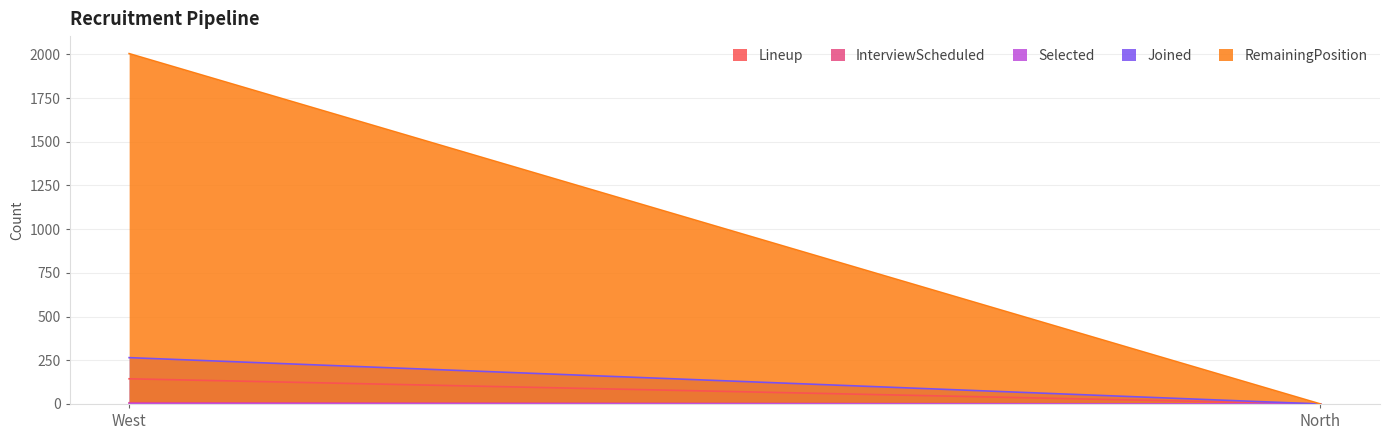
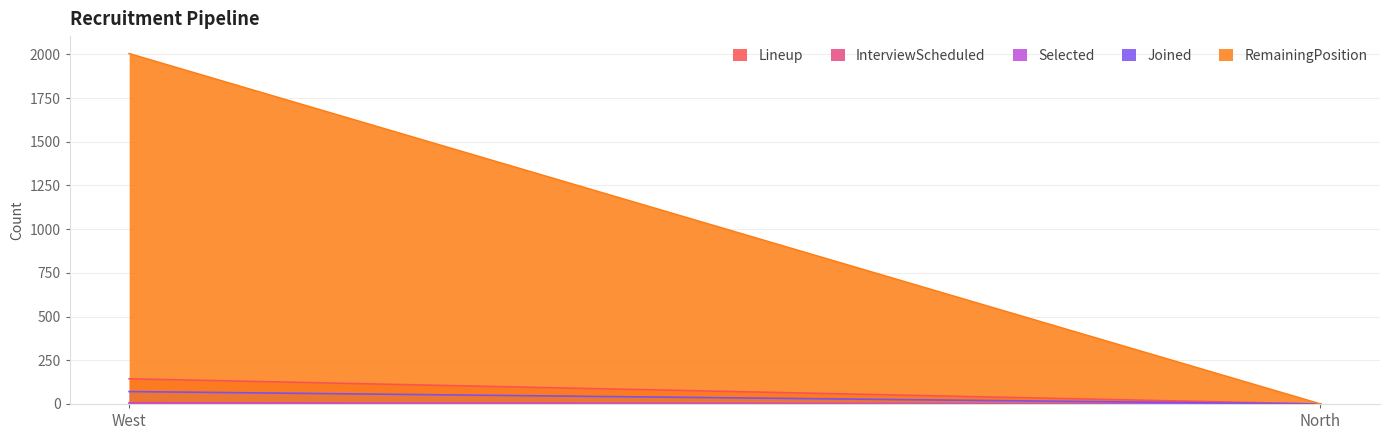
Joined, West: 270 -> 70
